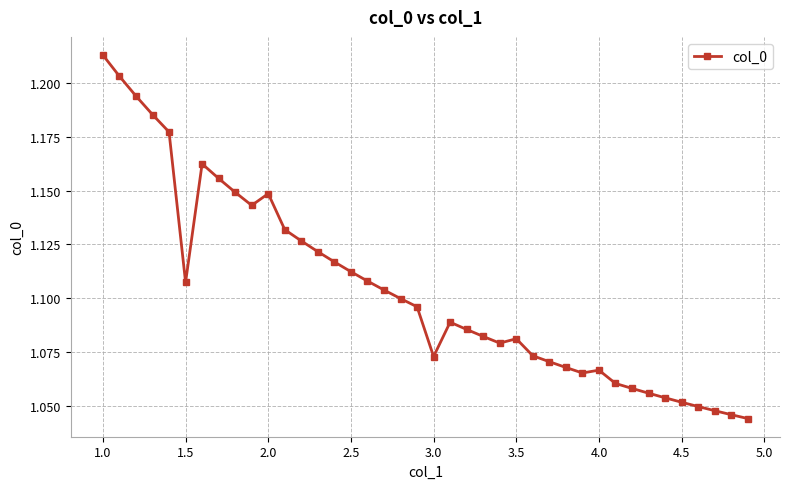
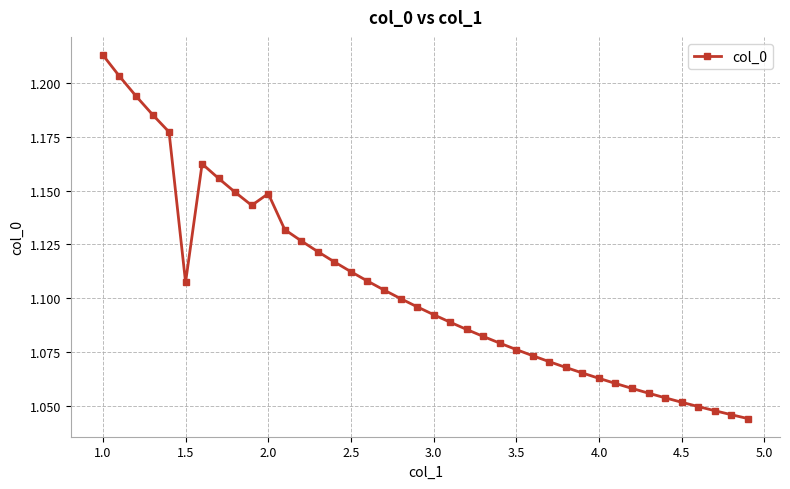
3.0: 1.073 -> 1.092
3.5: 1.081 -> 1.076
4.0: 1.067 -> 1.063
